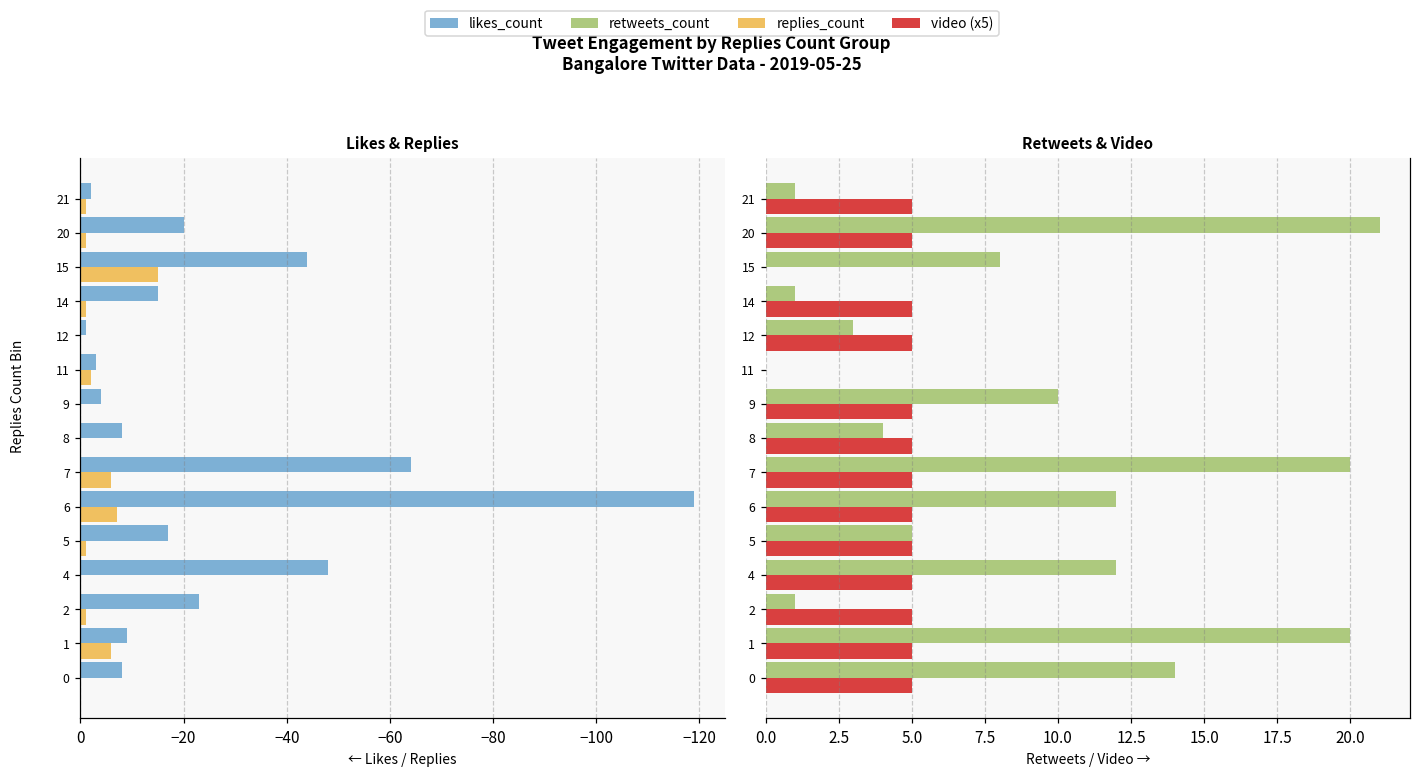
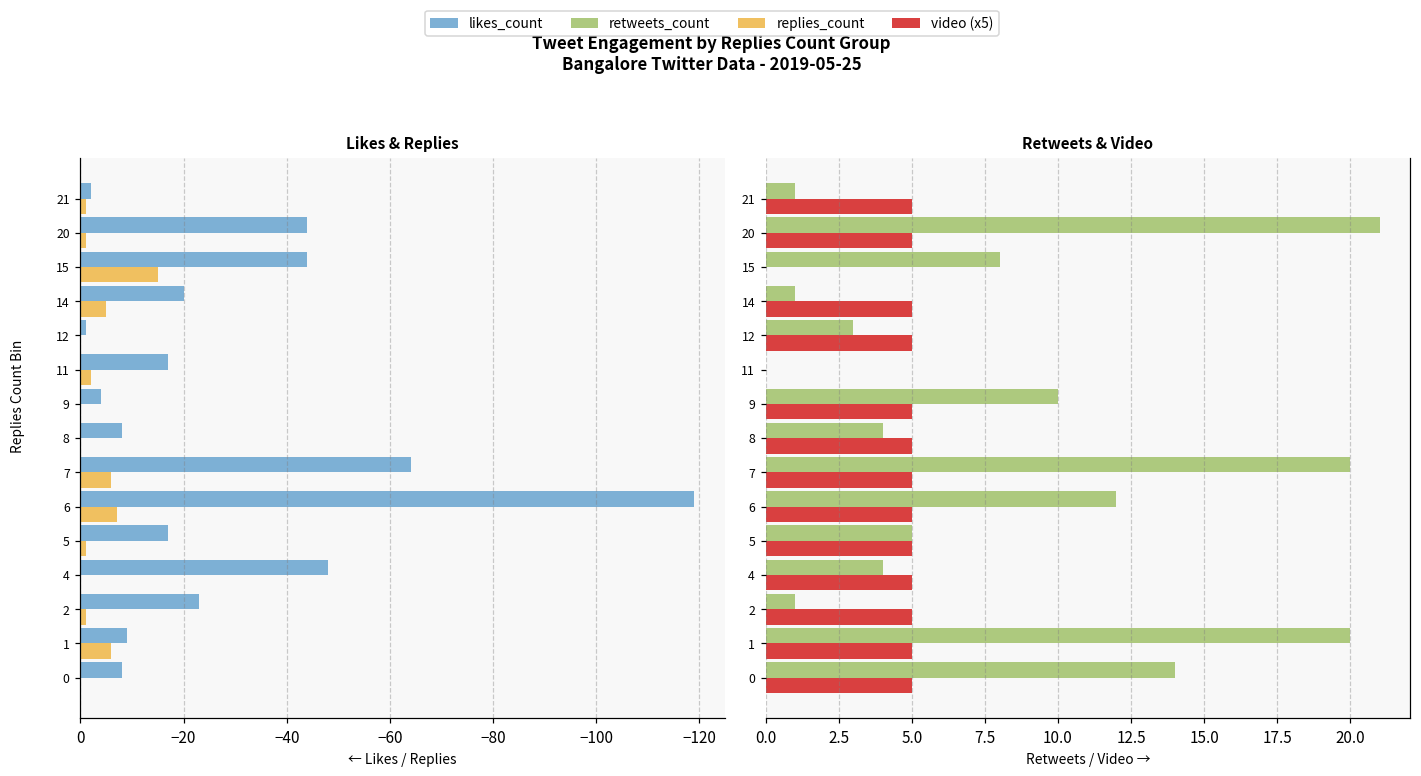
Likes & Replies, likes_count, 20: -20 -> -44
Likes & Replies, likes_count, 14: -15 -> -20
Likes & Replies, replies_count, 14: -1 -> -5
Likes & Replies, likes_count, 11: -3 -> -17
Retweets & Video, retweets_count, 4: 12 -> 4
